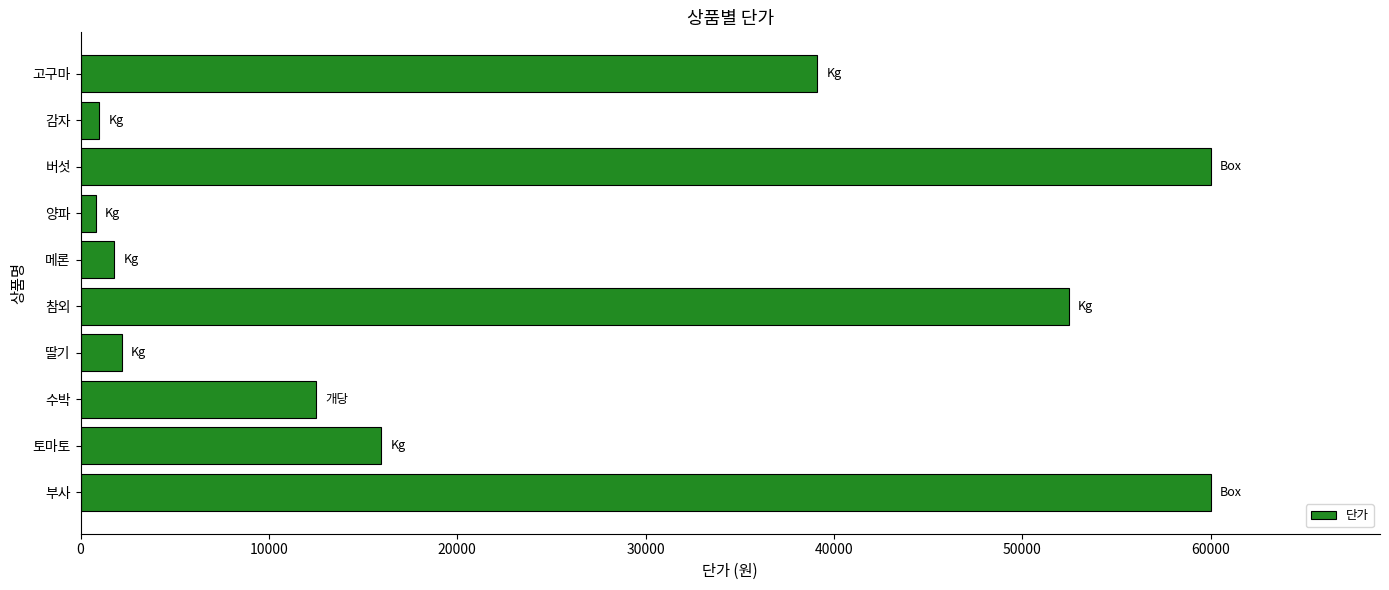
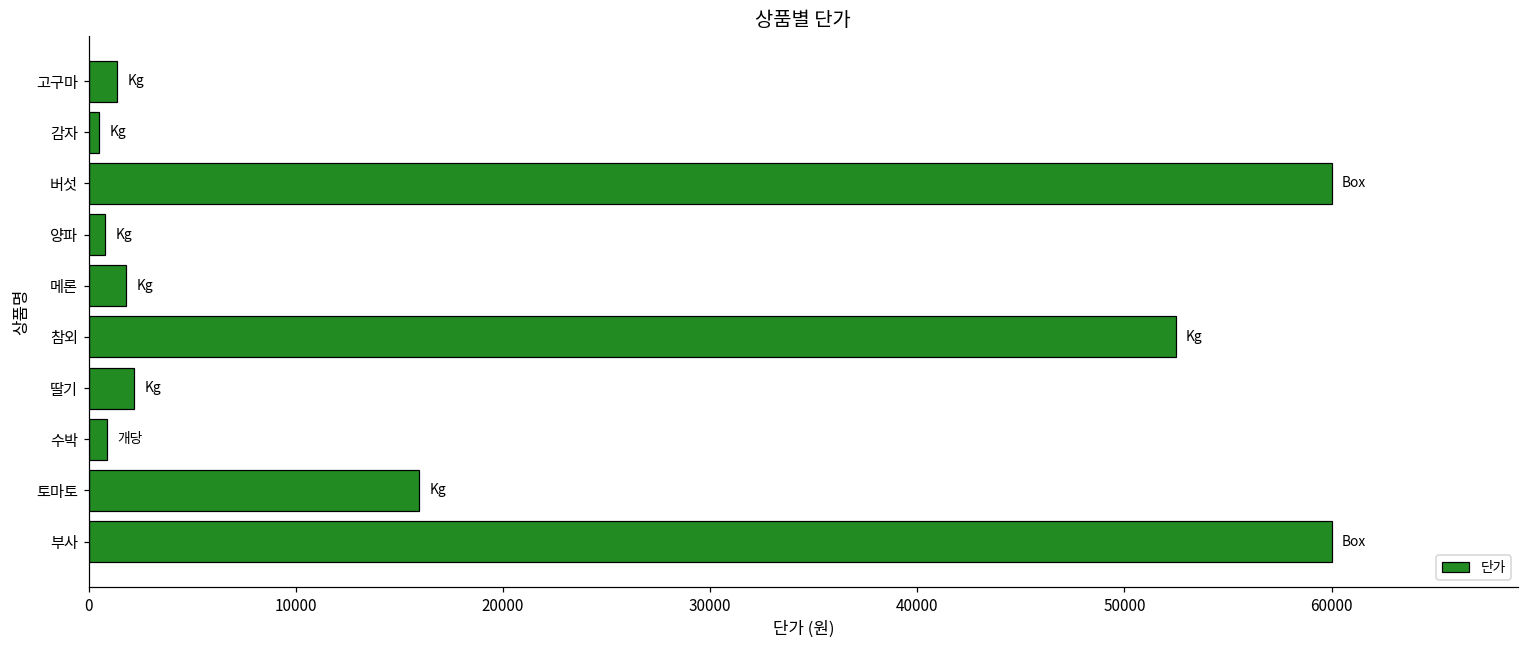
고구마: 39100 -> 1400
감자: 1000 -> 500
수박: 12500 -> 900
